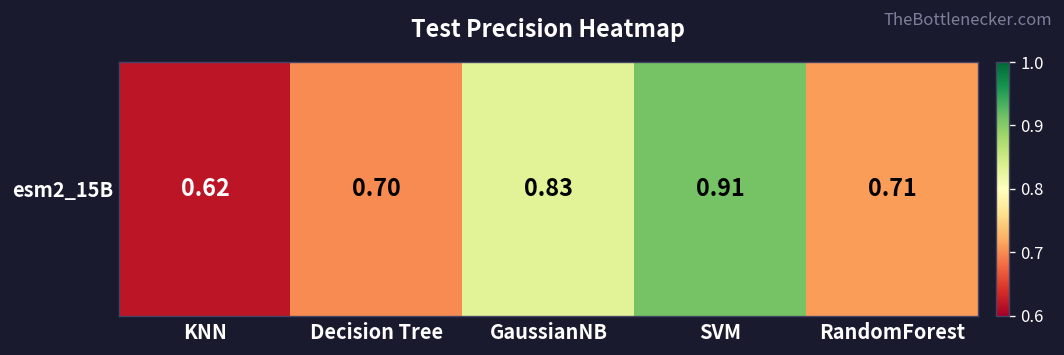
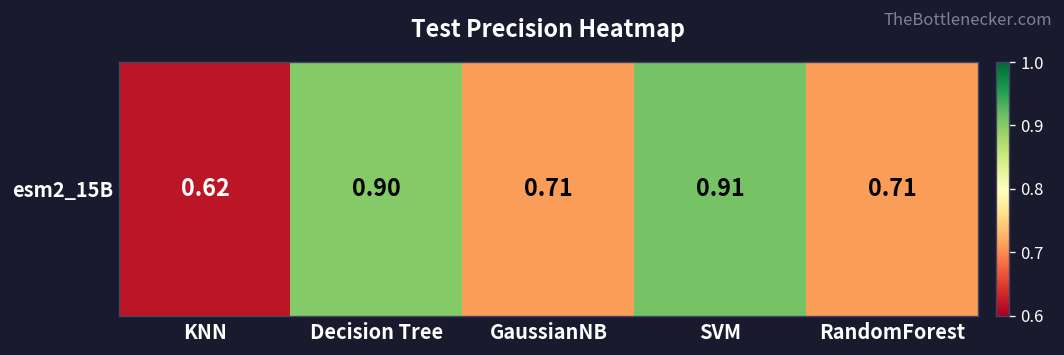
esm2_15B, Decision Tree: 0.70 -> 0.90
esm2_15B, GaussianNB: 0.83 -> 0.71
